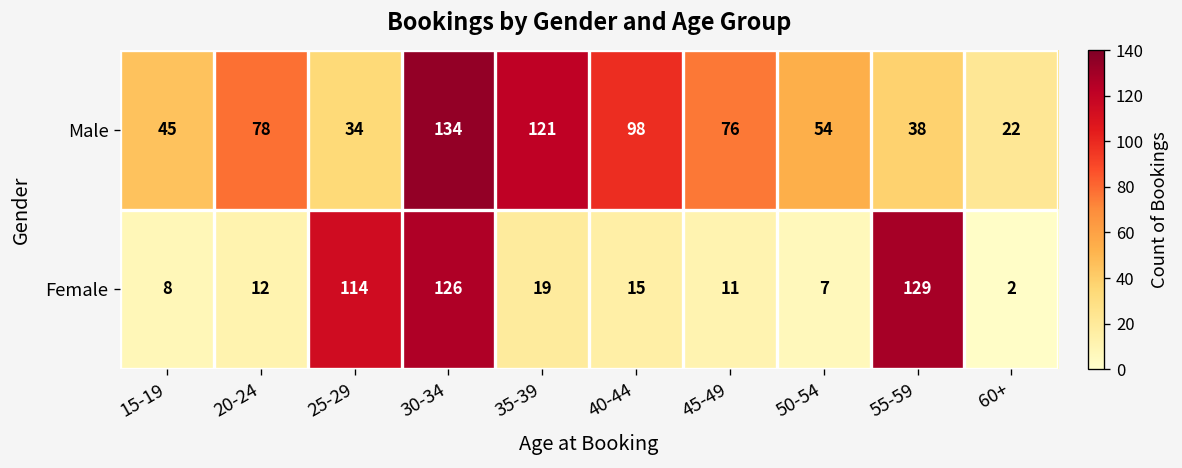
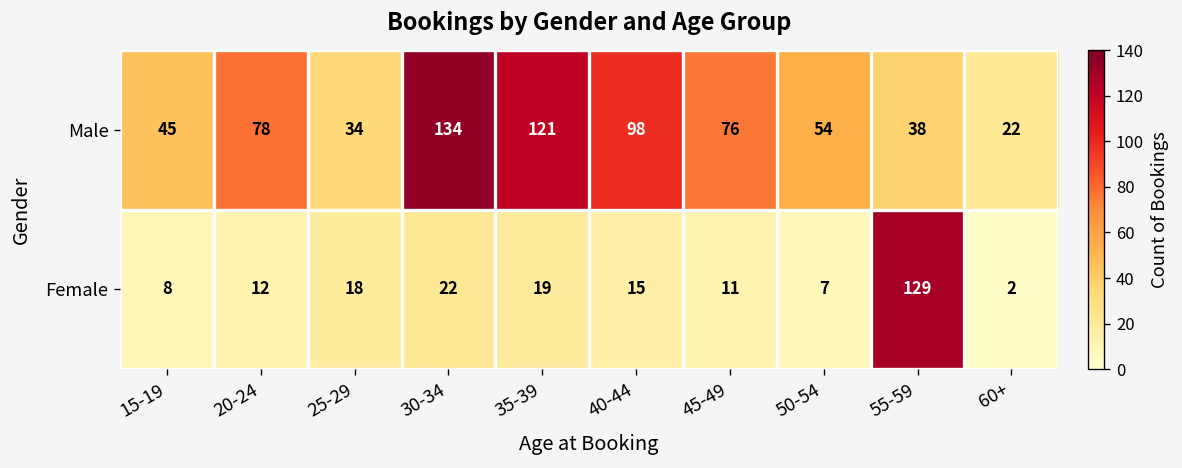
Female, 25-29: 114 -> 18
Female, 30-34: 126 -> 22
